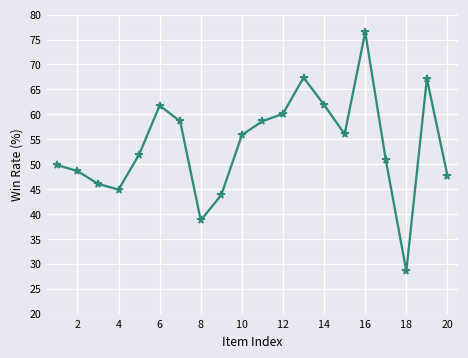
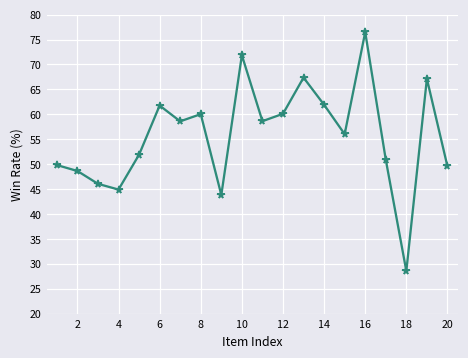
8: 39 -> 60
10: 56 -> 72
20: 48 -> 50
